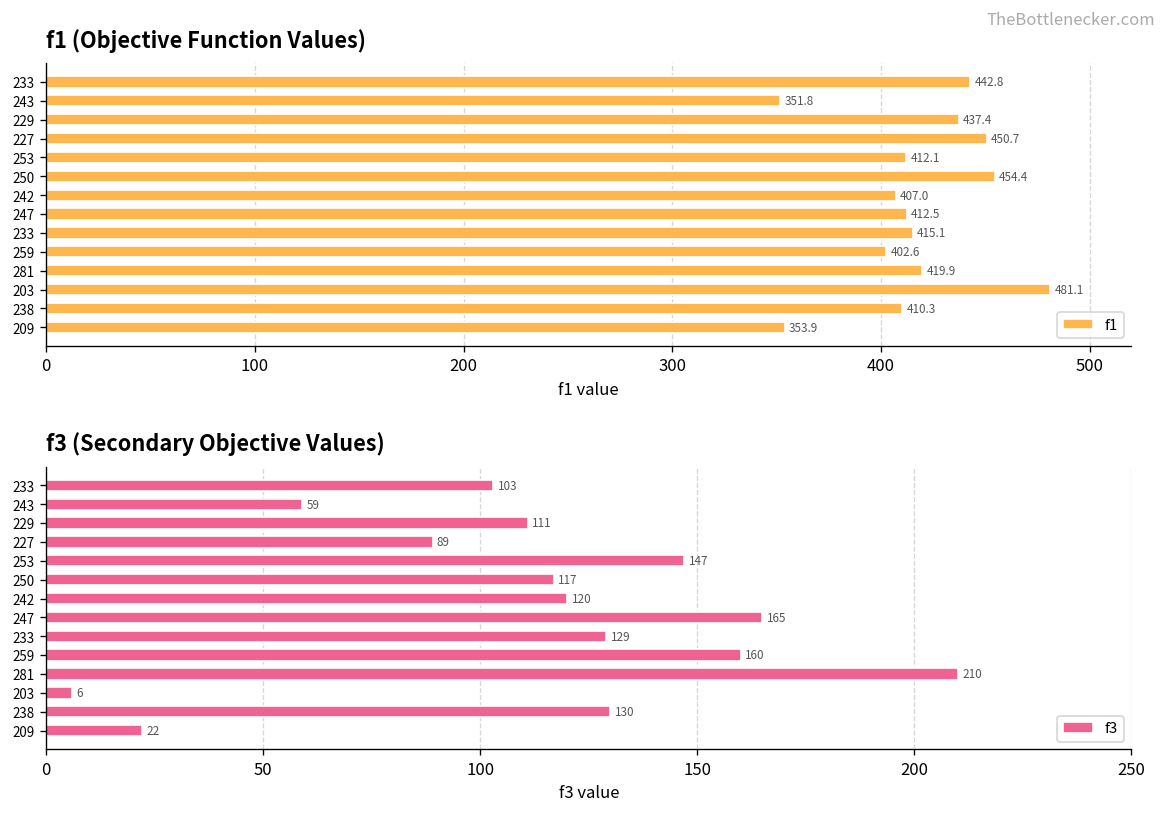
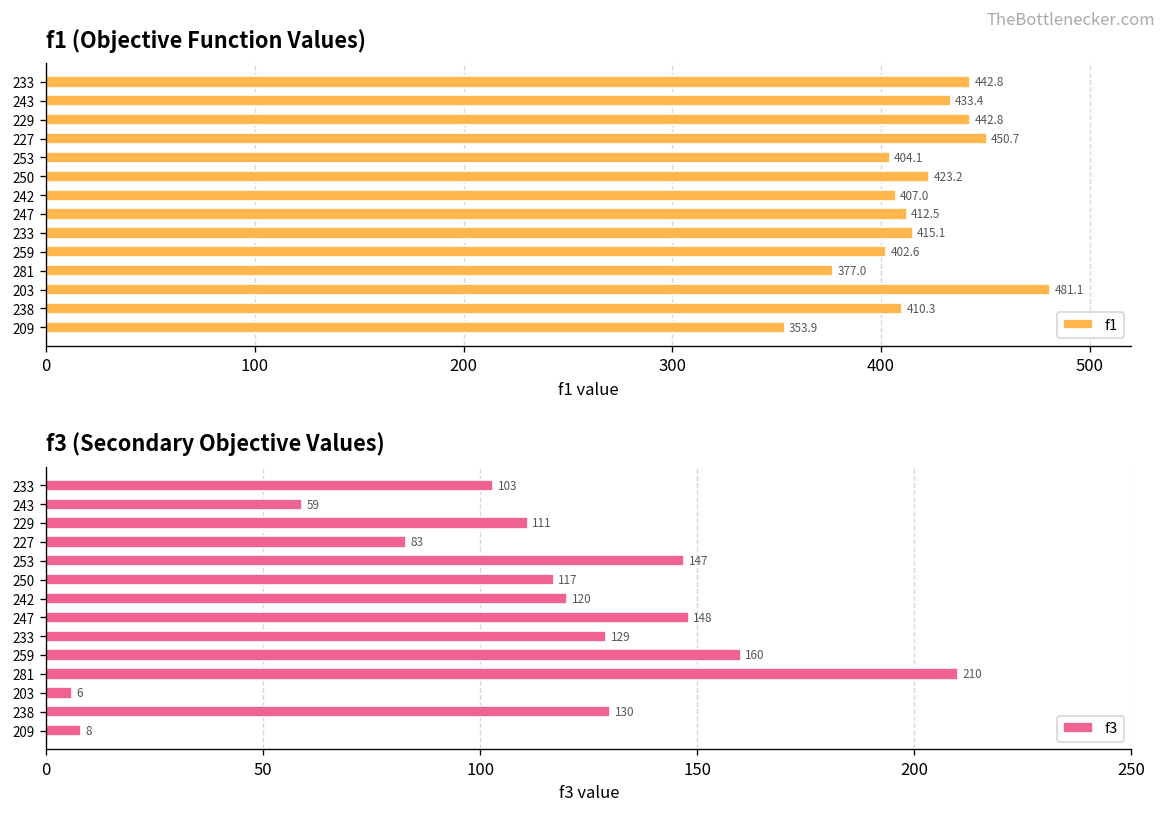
f1 (Objective Function Values), 243: 351.8 -> 433.4
f1 (Objective Function Values), 229: 437.4 -> 442.8
f1 (Objective Function Values), 253: 412.1 -> 404.1
f1 (Objective Function Values), 250: 454.4 -> 423.2
f1 (Objective Function Values), 281: 419.9 -> 377.0
f3 (Secondary Objective Values), 227: 89 -> 83
f3 (Secondary Objective Values), 247: 165 -> 148
f3 (Secondary Objective Values), 209: 22 -> 8
